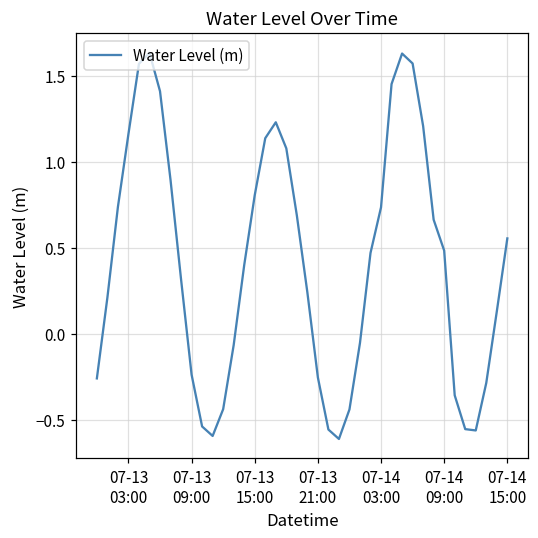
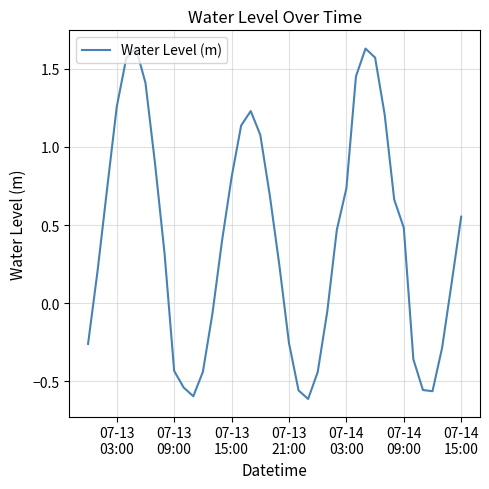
07-13 03:00: 1.16 -> 1.26
07-13 09:00: -0.24 -> -0.43
